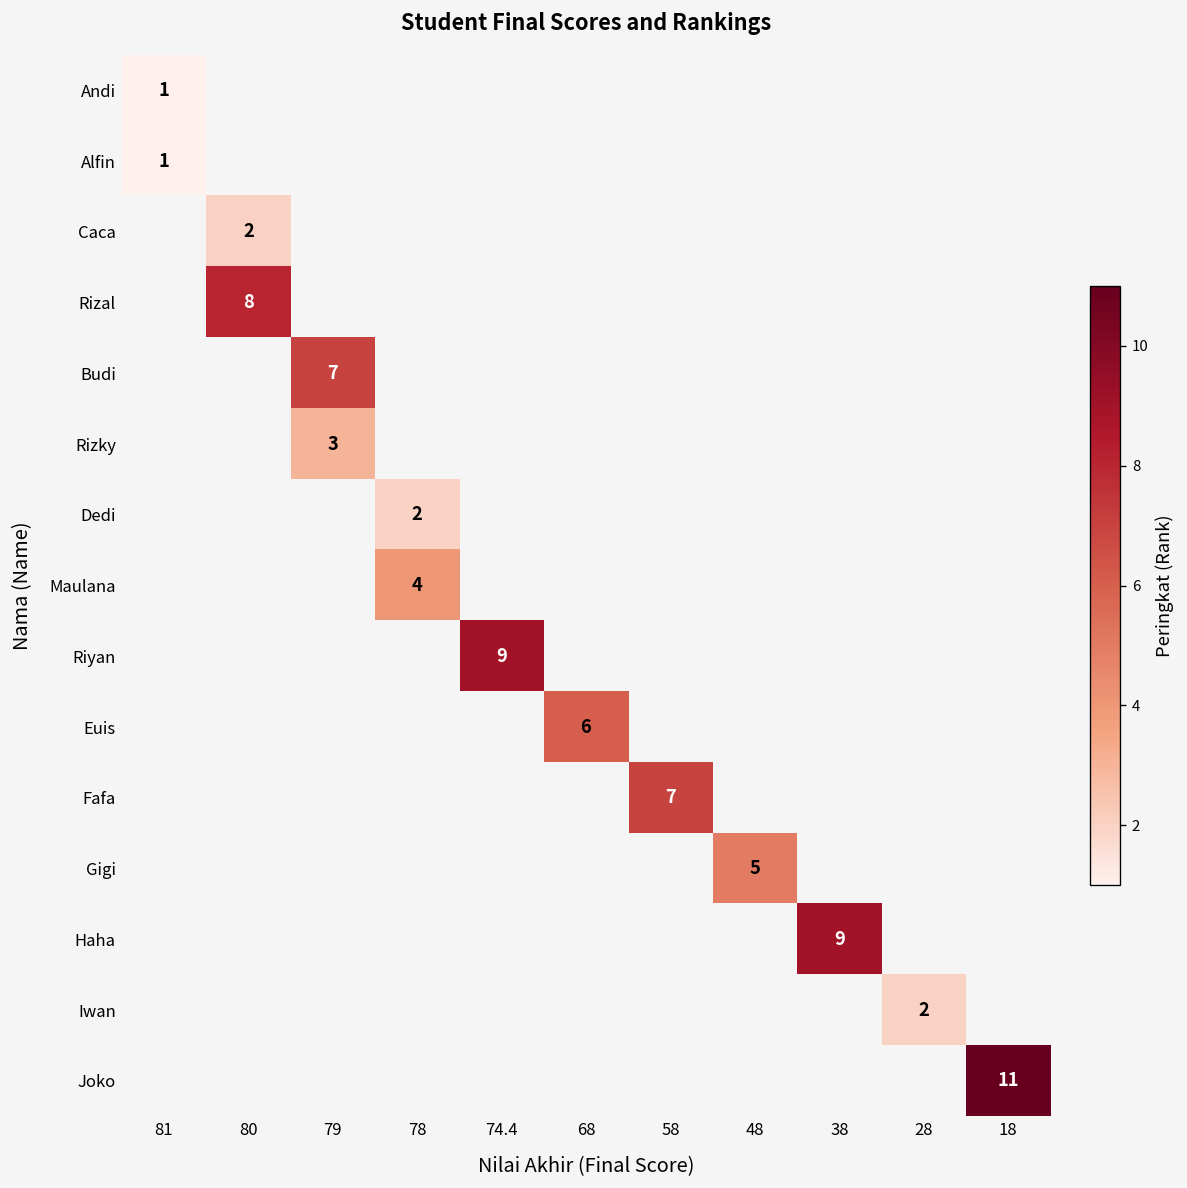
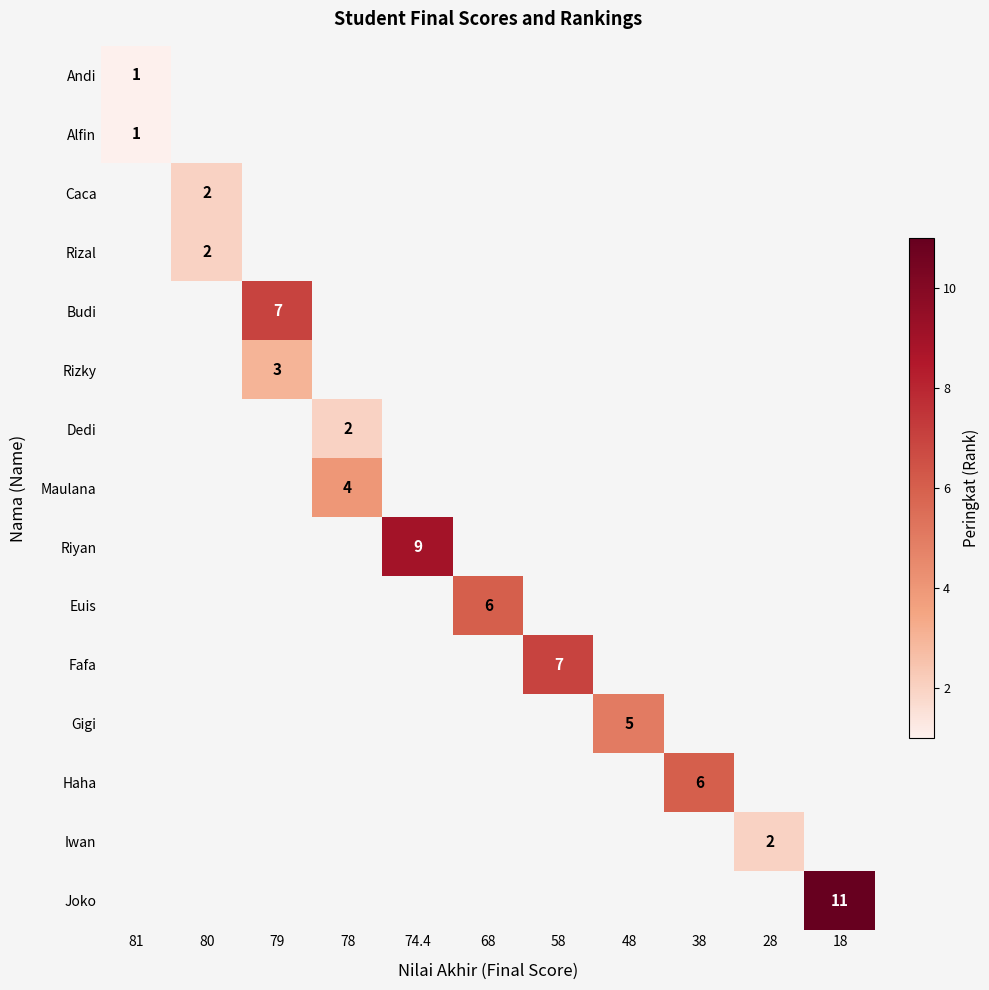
Rizal, 80: 8 -> 2
Haha, 38: 9 -> 6
